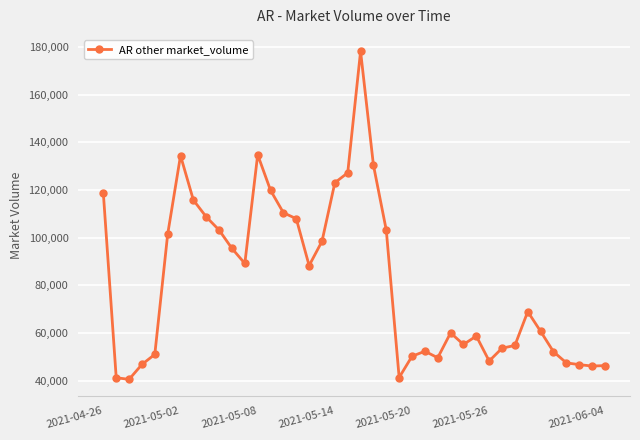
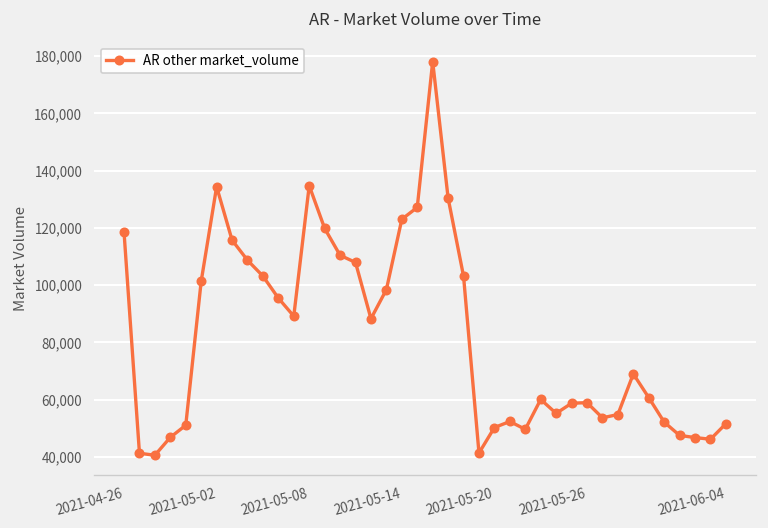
2021-05-26: 48,000 -> 59,000
2021-06-04: 46,000 -> 52,000
